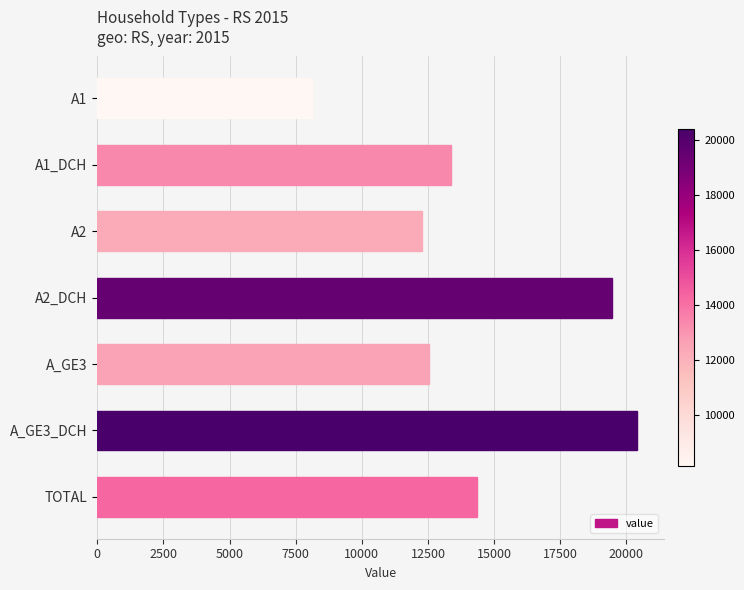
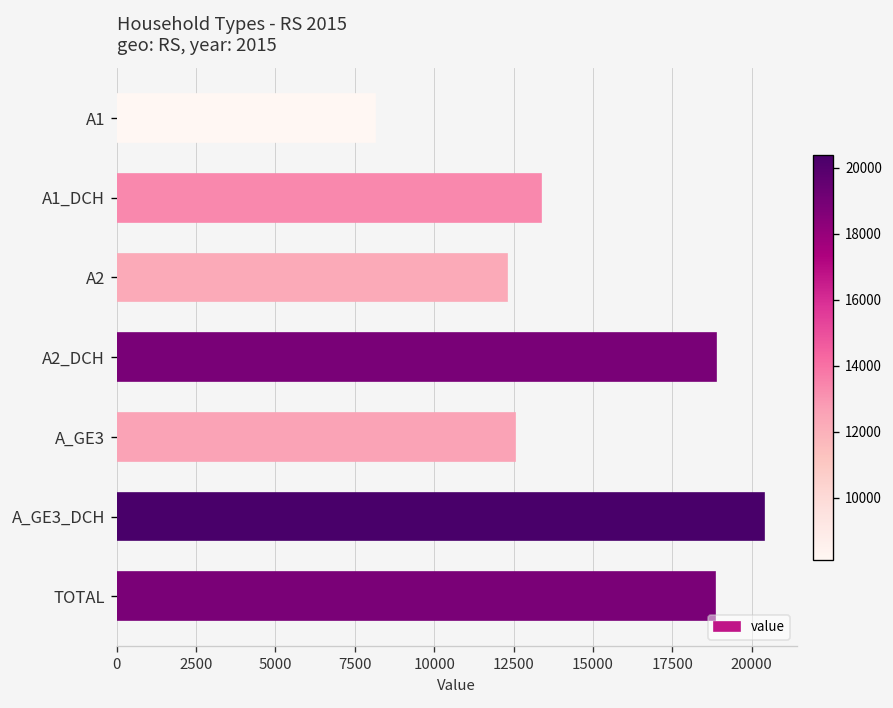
A2_DCH: 19400 -> 18900
TOTAL: 14400 -> 18900
